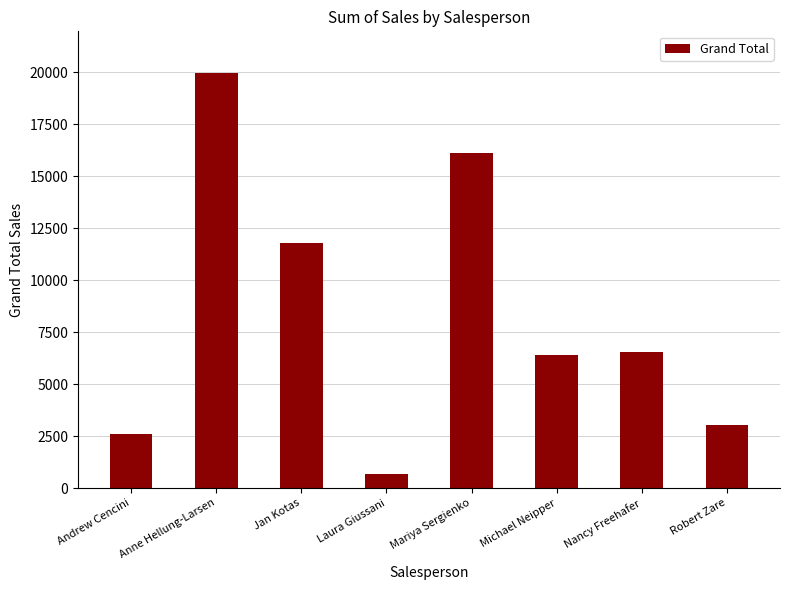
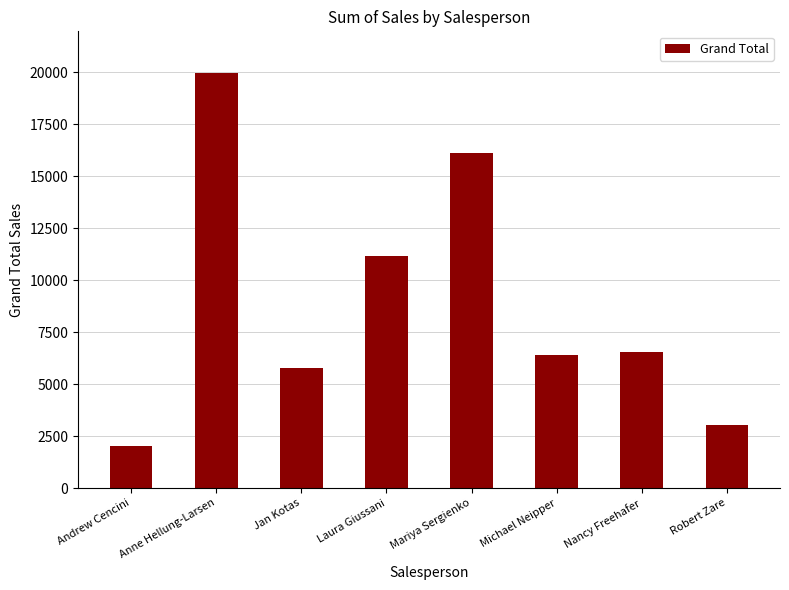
Andrew Cencini: 2600 -> 2000
Jan Kotas: 11800 -> 5800
Laura Giussani: 700 -> 11200
